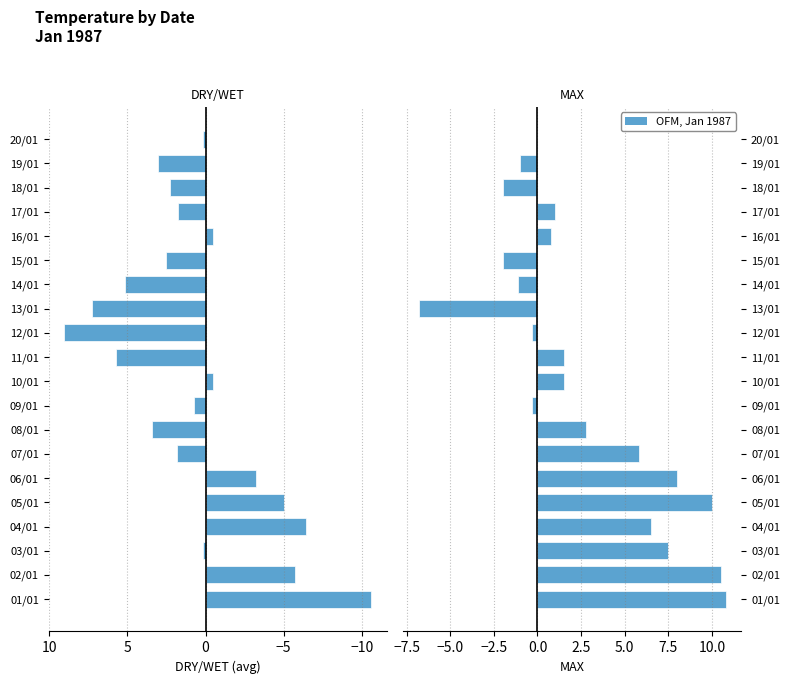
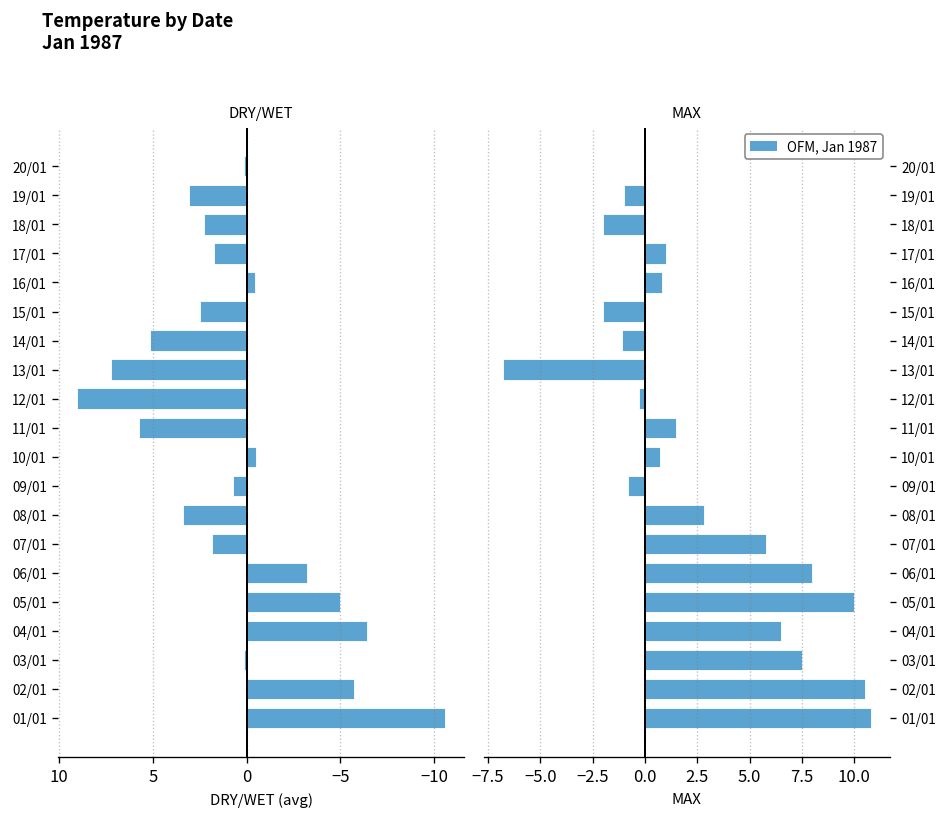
MAX, 10/01: 1.5 -> 0.7
MAX, 09/01: -0.3 -> -0.8
